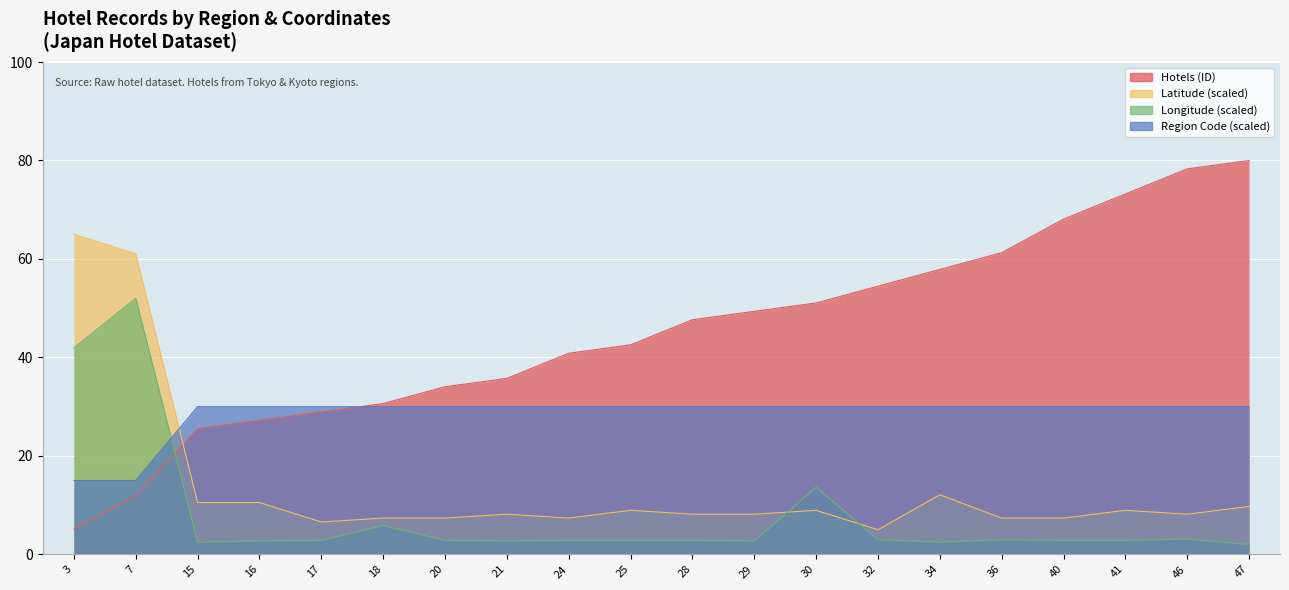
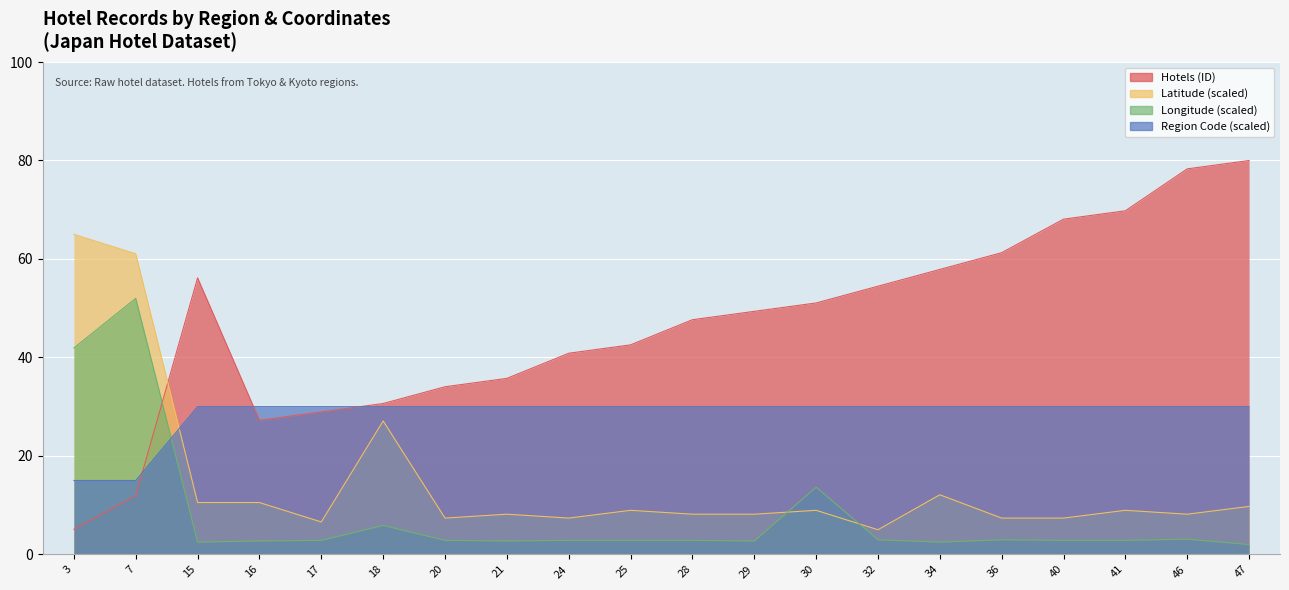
Hotels (ID), 15: 26 -> 56
Latitude (scaled), 18: 7 -> 27
Hotels (ID), 41: 73 -> 70
